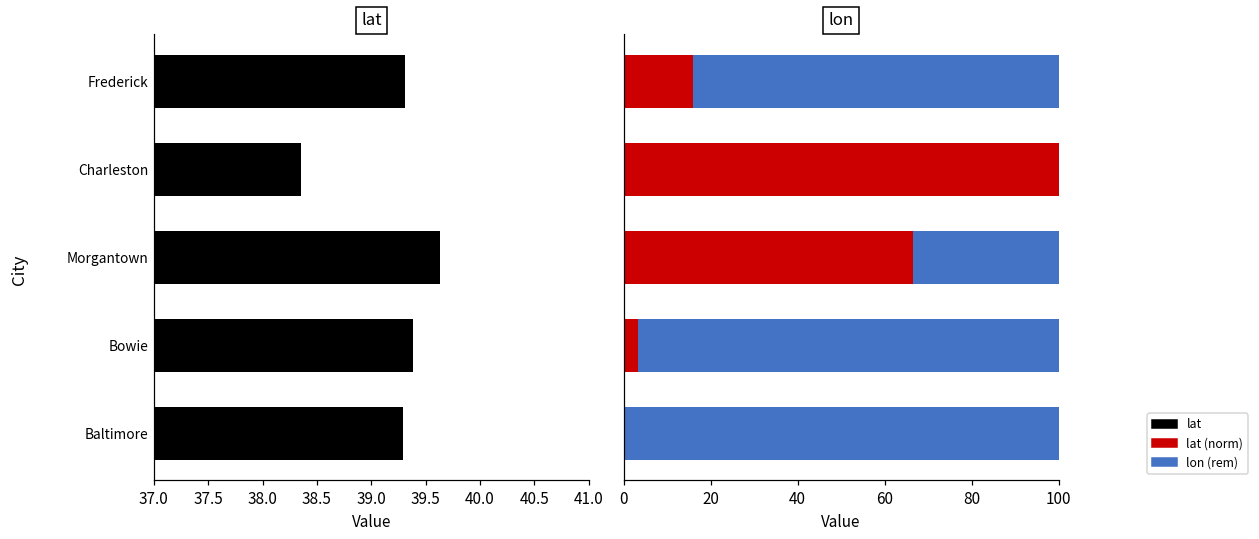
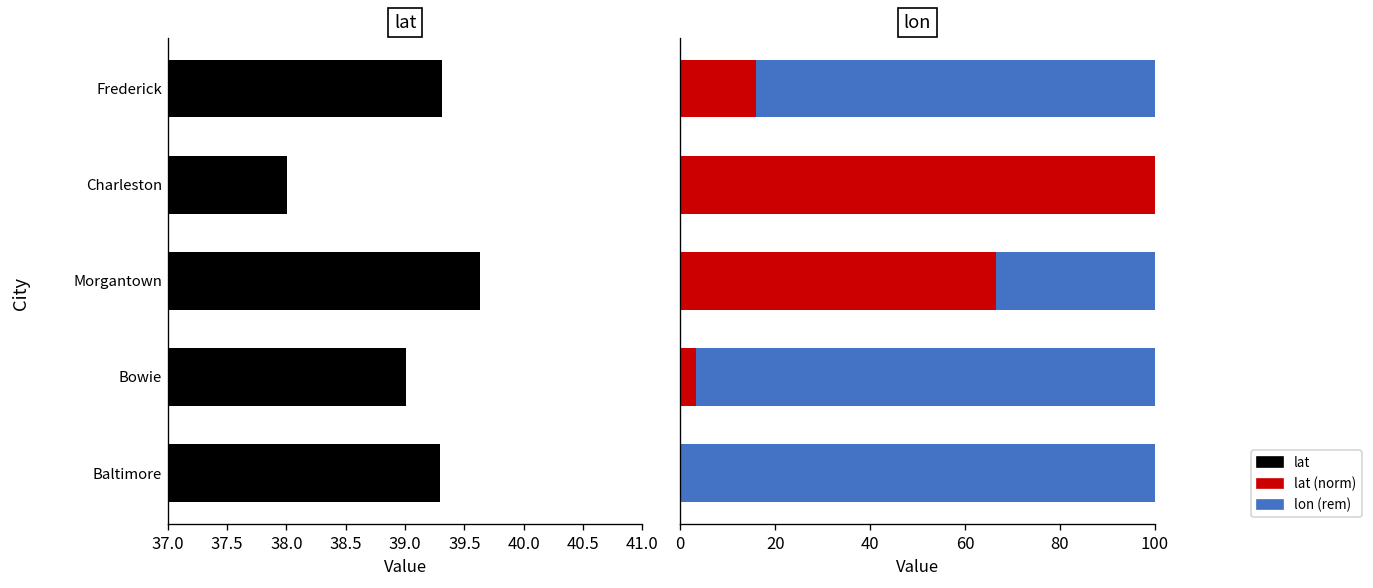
lat, Charleston: 38.3 -> 38.0
lat, Bowie: 39.4 -> 39.0
